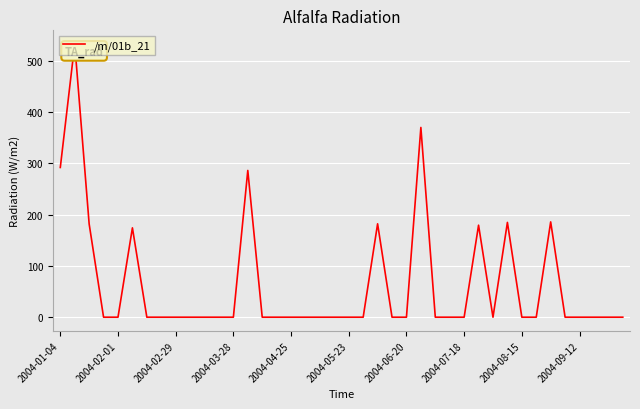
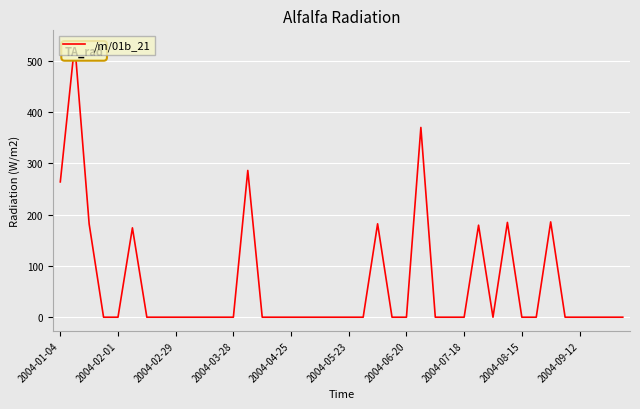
2004-01-04: 290 -> 260
